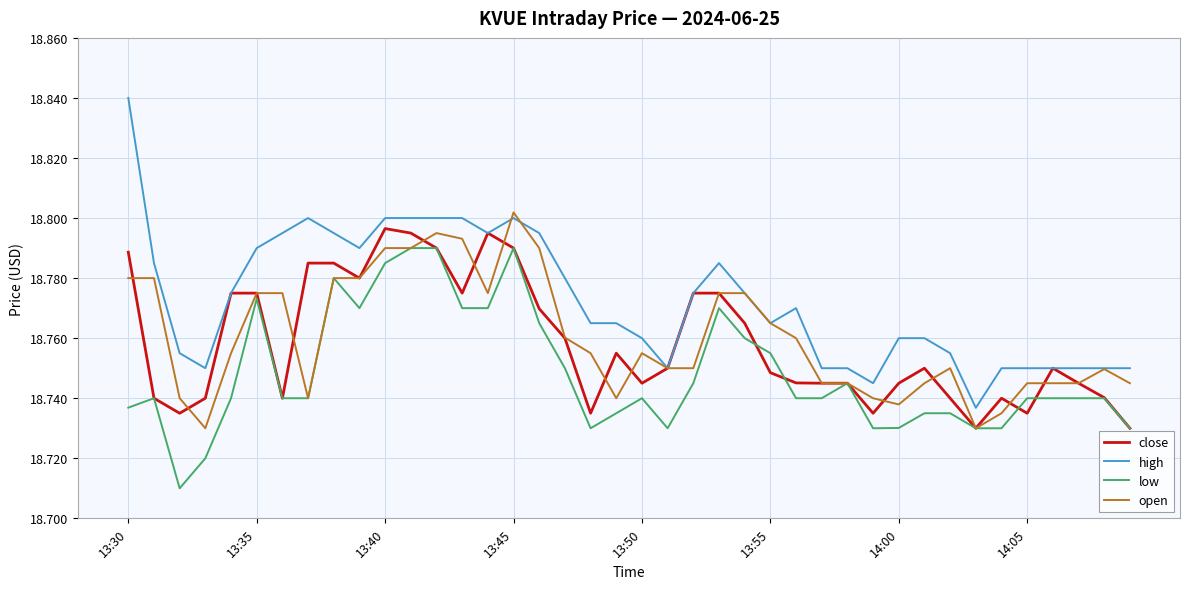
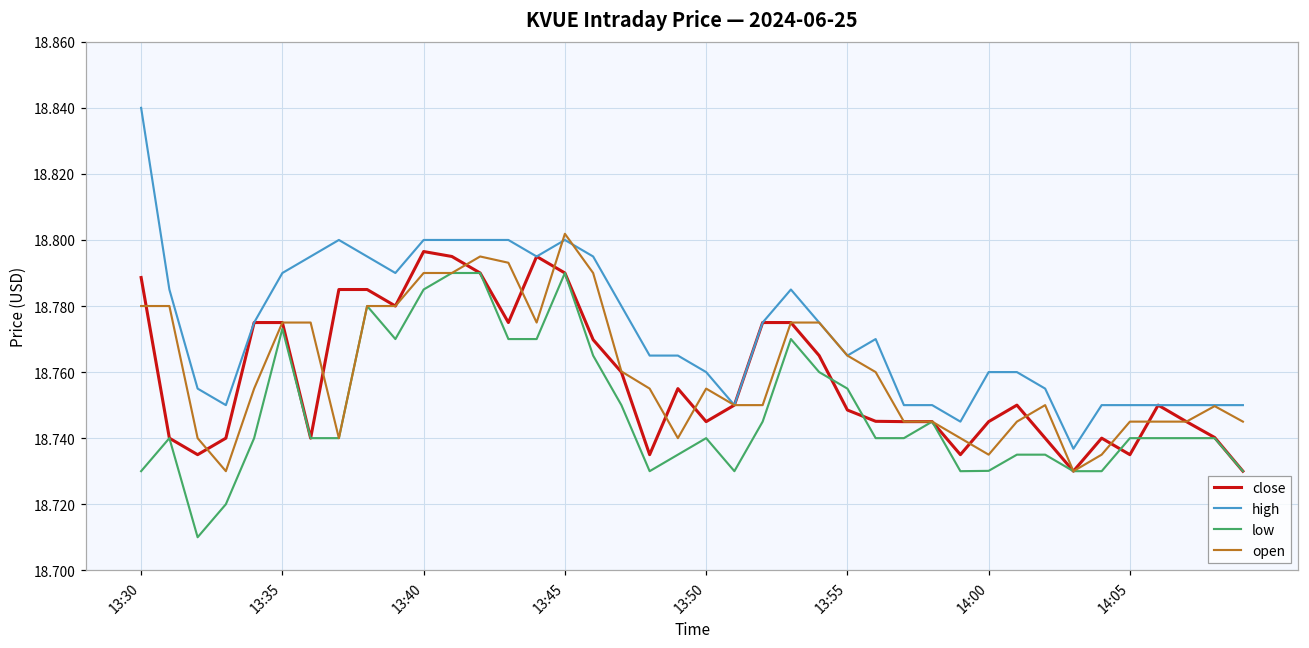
low, 13:30: 18.737 -> 18.730
open, 14:00: 18.738 -> 18.735
